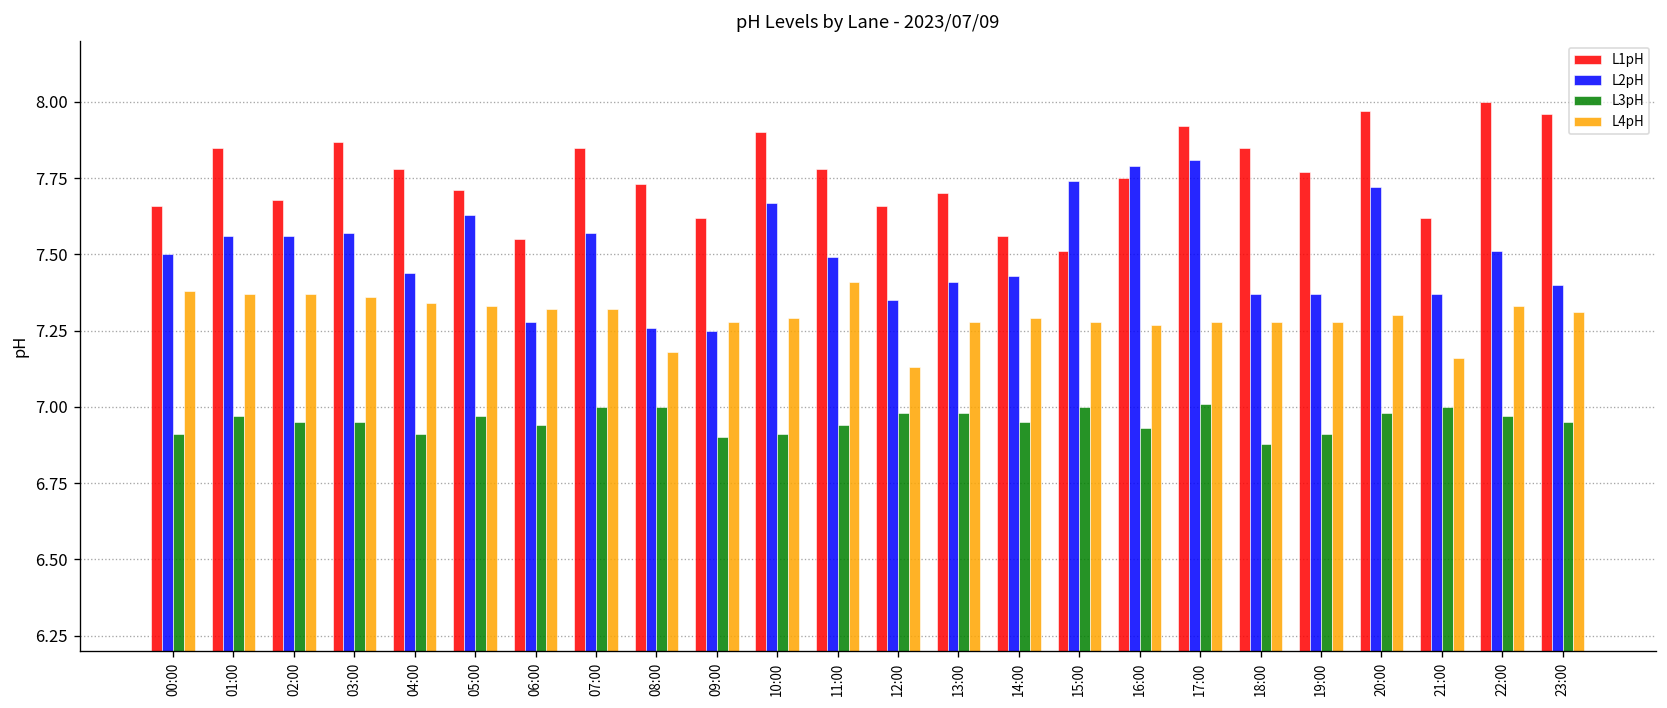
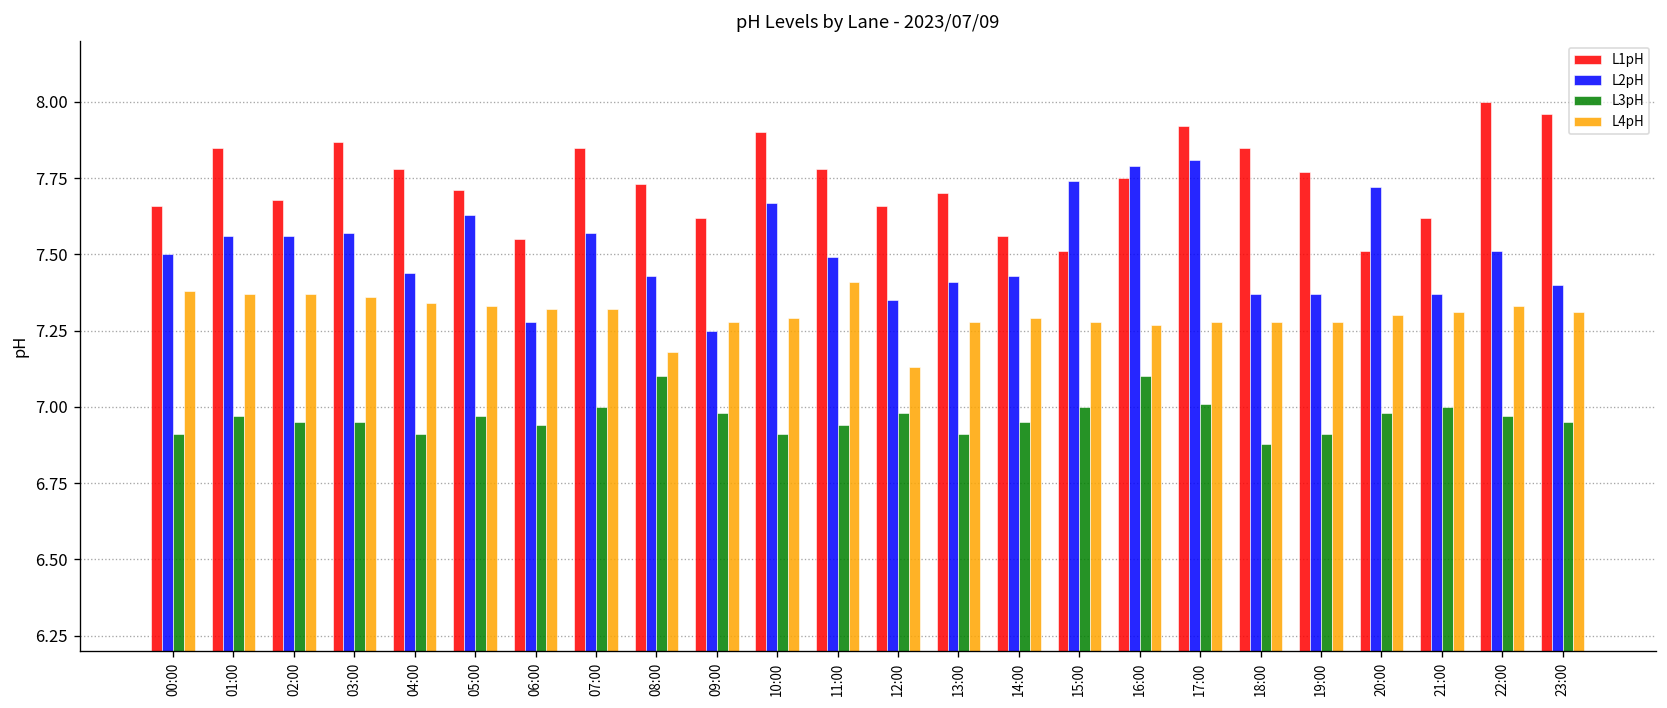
L2pH, 08:00: 7.26 -> 7.43
L3pH, 08:00: 7.0 -> 7.1
L3pH, 09:00: 6.90 -> 6.98
L3pH, 13:00: 6.98 -> 6.91
L3pH, 16:00: 6.93 -> 7.10
L1pH, 20:00: 7.97 -> 7.51
L4pH, 21:00: 7.16 -> 7.31
